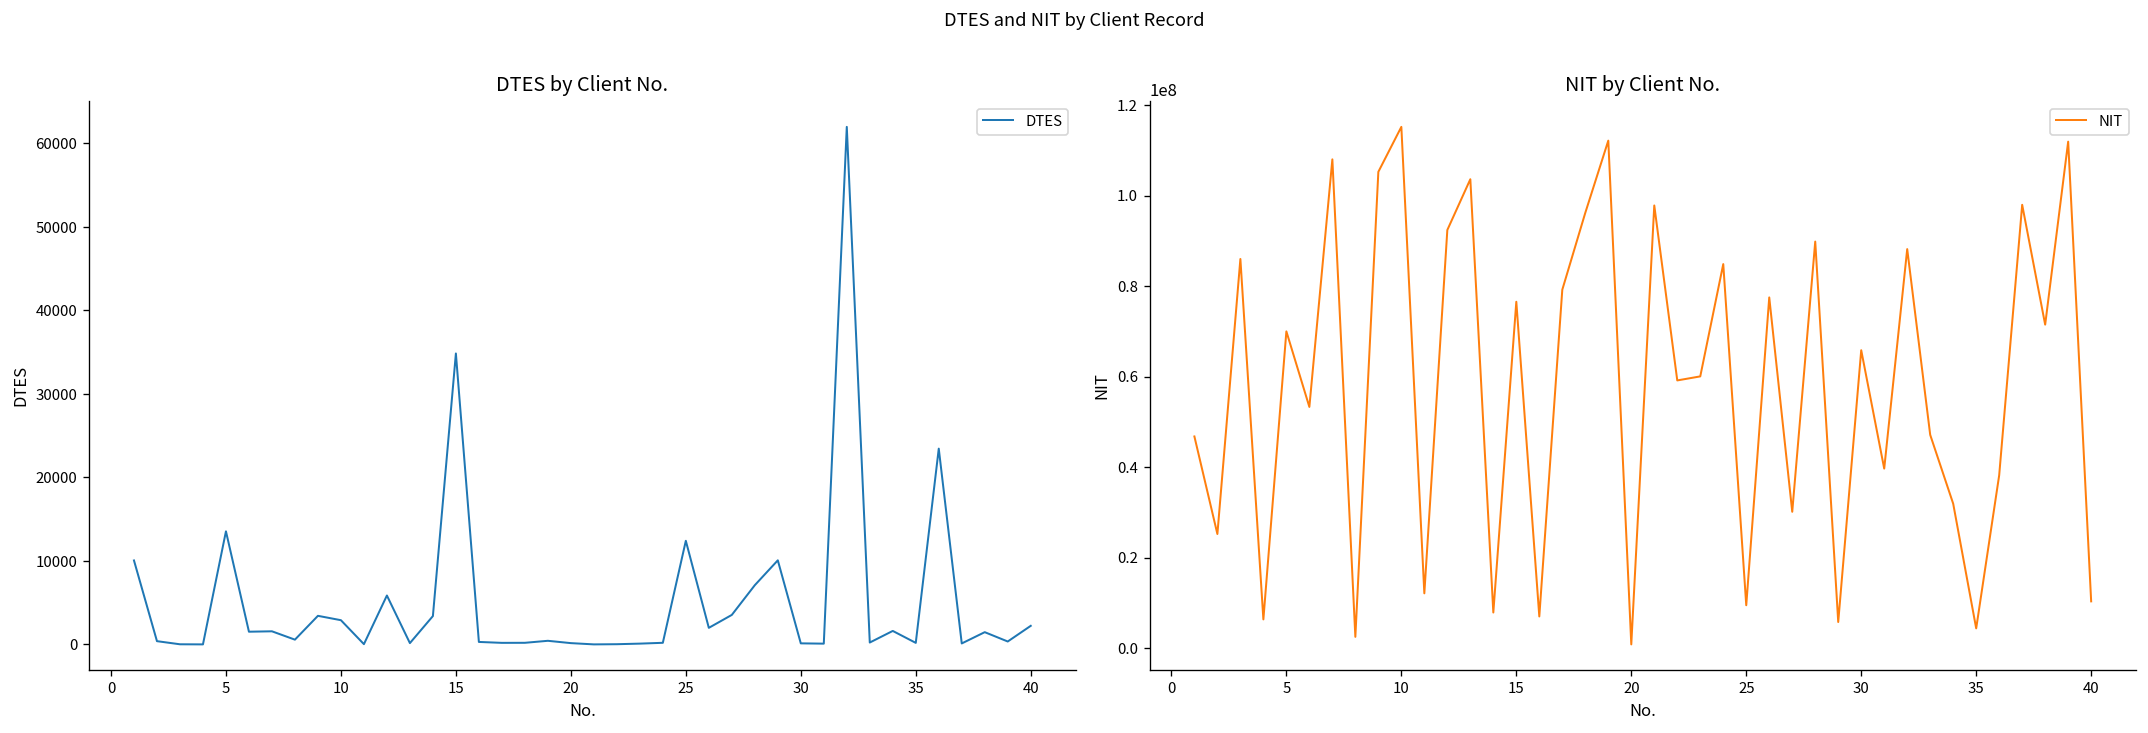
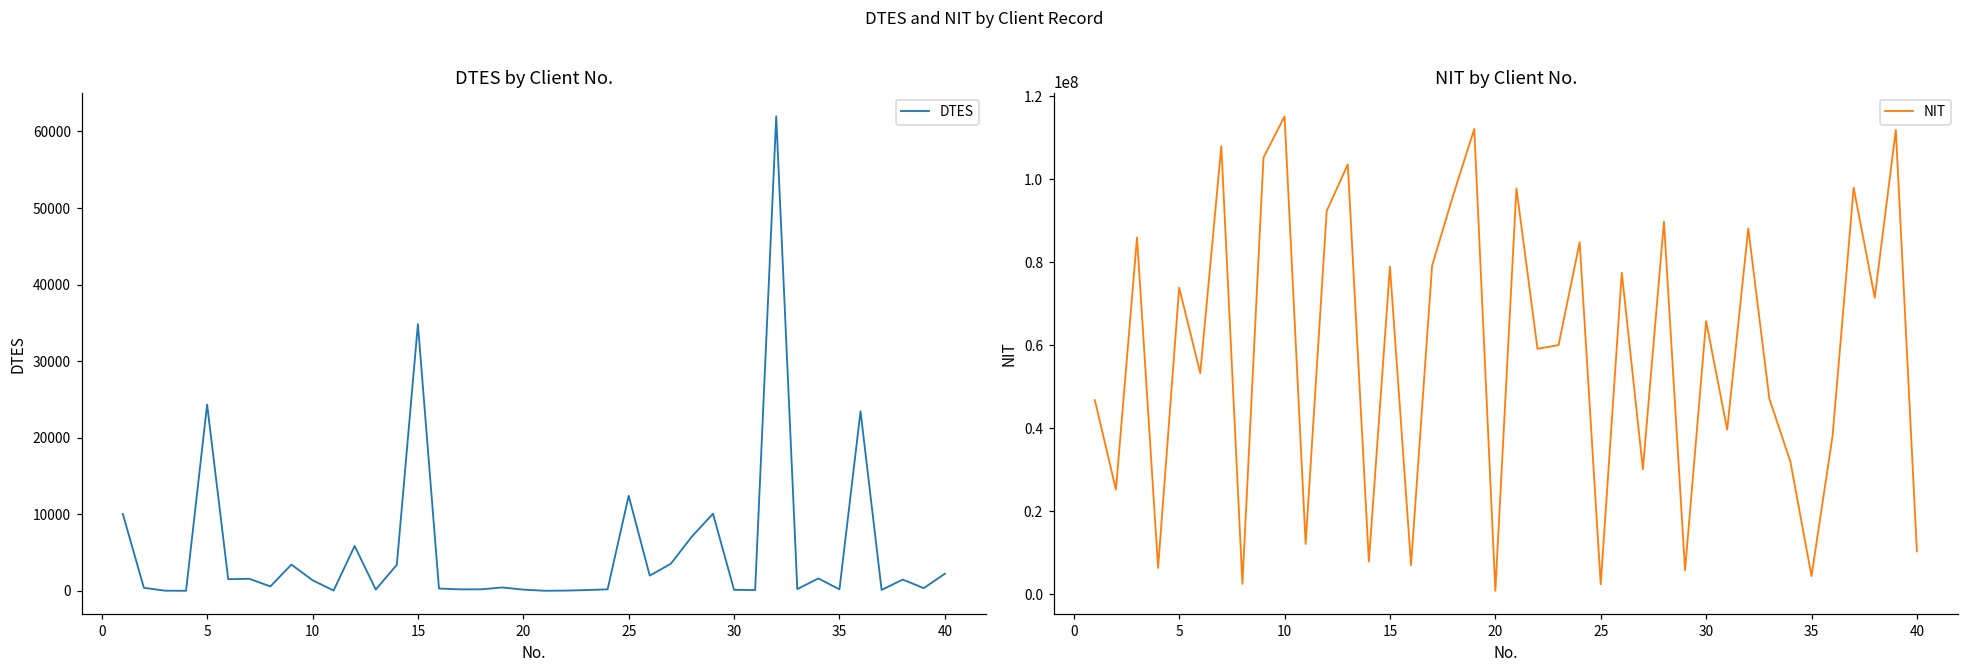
DTES by Client No., 5: 14000 -> 24000
DTES by Client No., 10: 3000 -> 1000
NIT by Client No., 5: 70000000 -> 74000000
NIT by Client No., 15: 77000000 -> 79000000
NIT by Client No., 25: 10000000 -> 2000000
